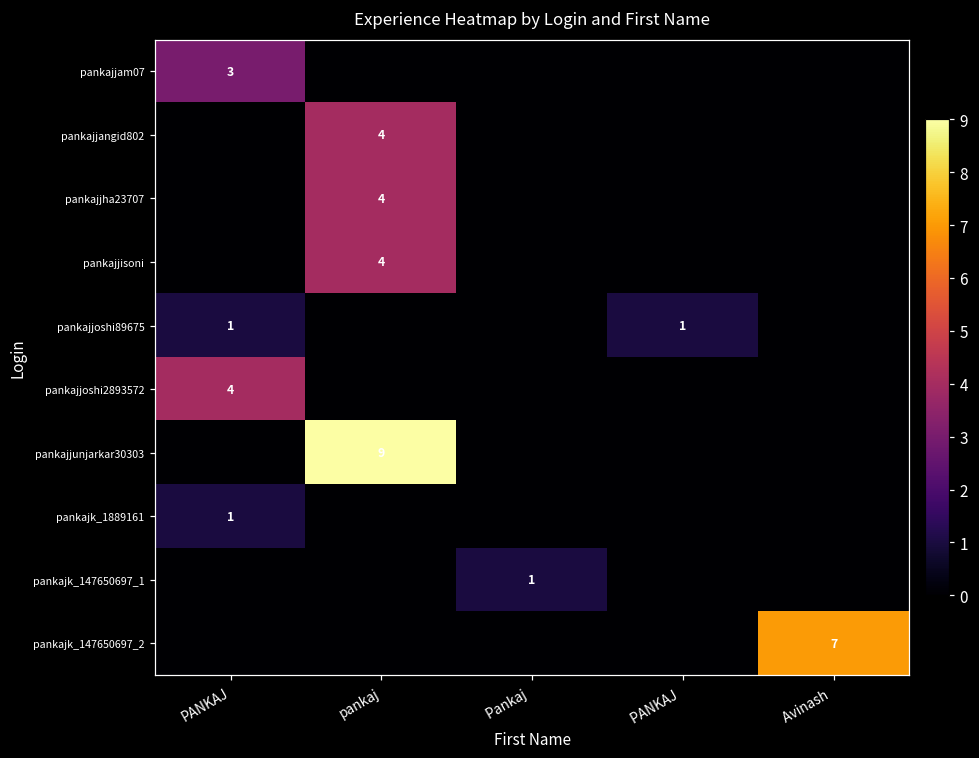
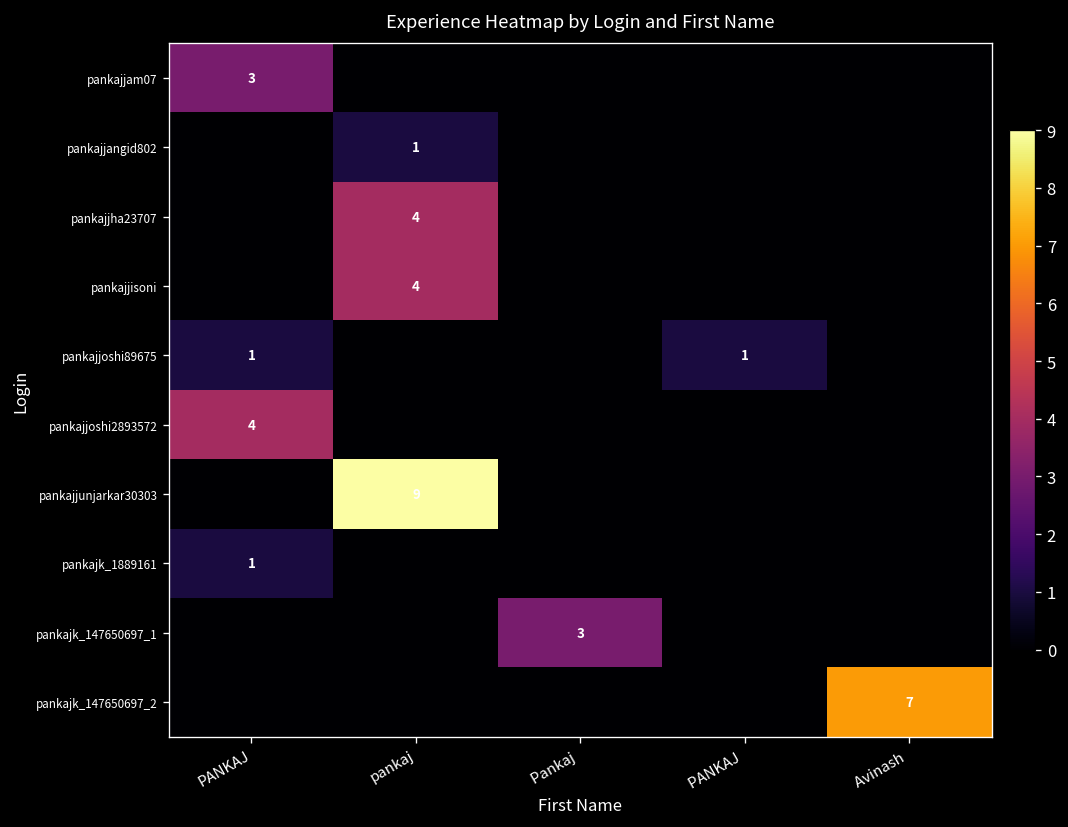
pankajjangid802, pankaj: 4 -> 1
pankajk_147650697_1, Pankaj: 1 -> 3
